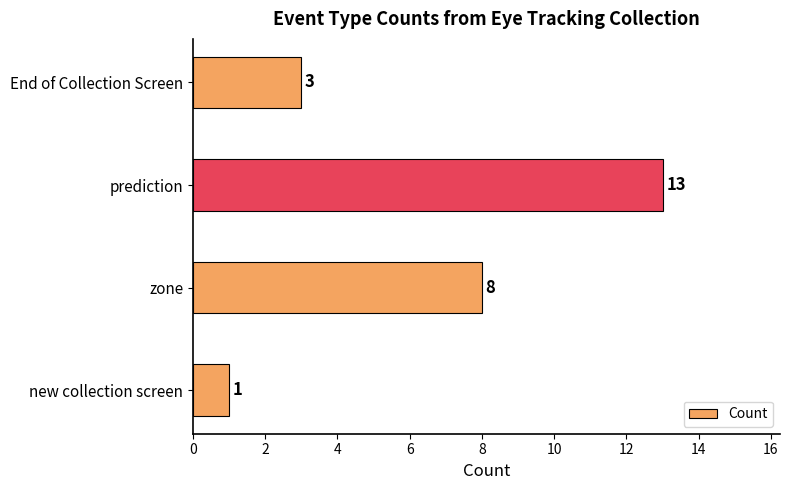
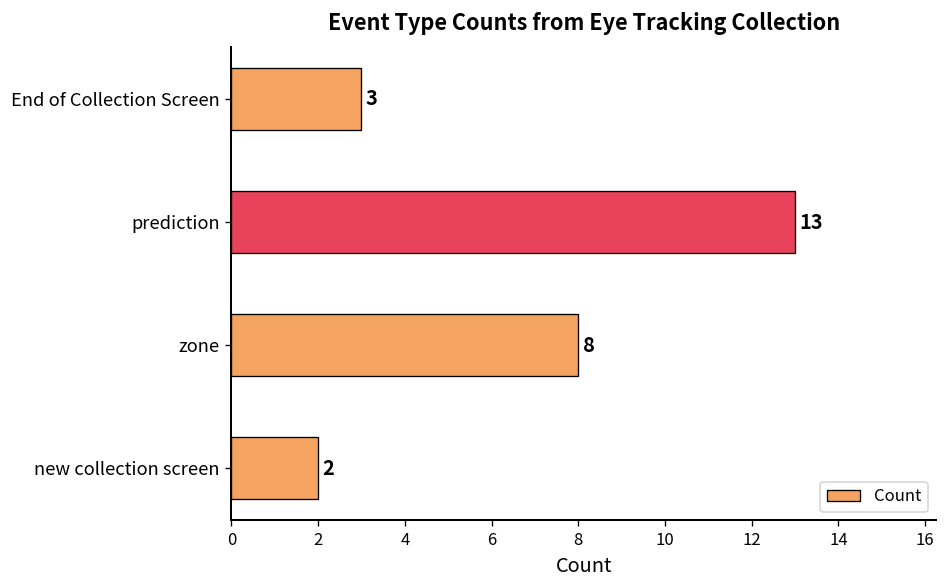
new collection screen: 1 -> 2
